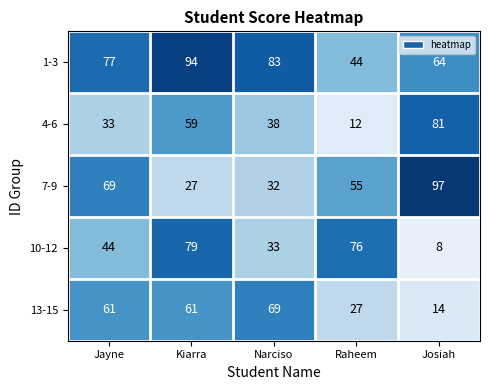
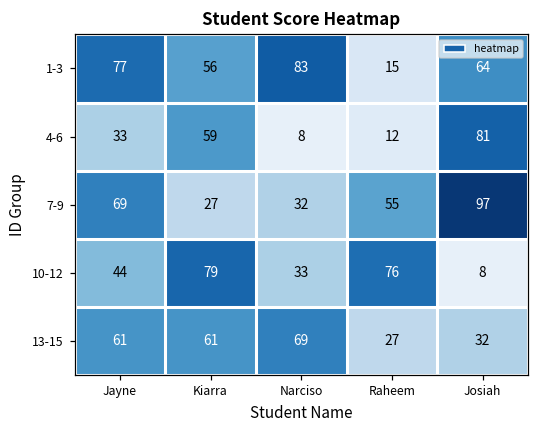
1-3, Kiarra: 94 -> 56
1-3, Raheem: 44 -> 15
4-6, Narciso: 38 -> 8
13-15, Josiah: 14 -> 32
